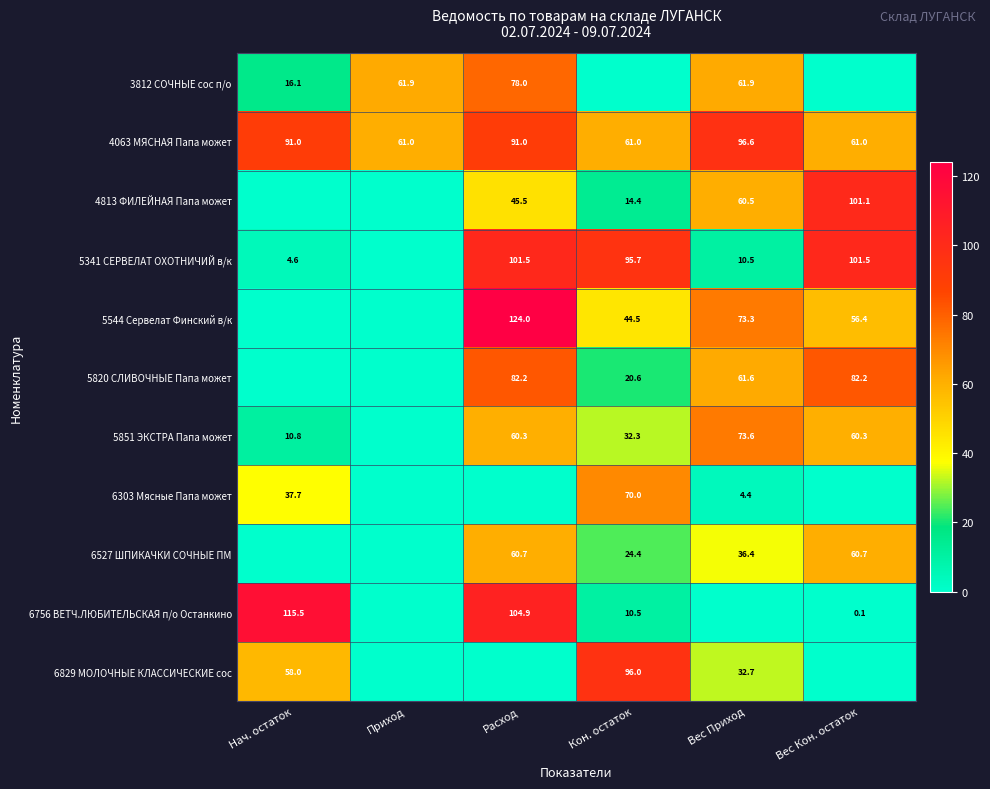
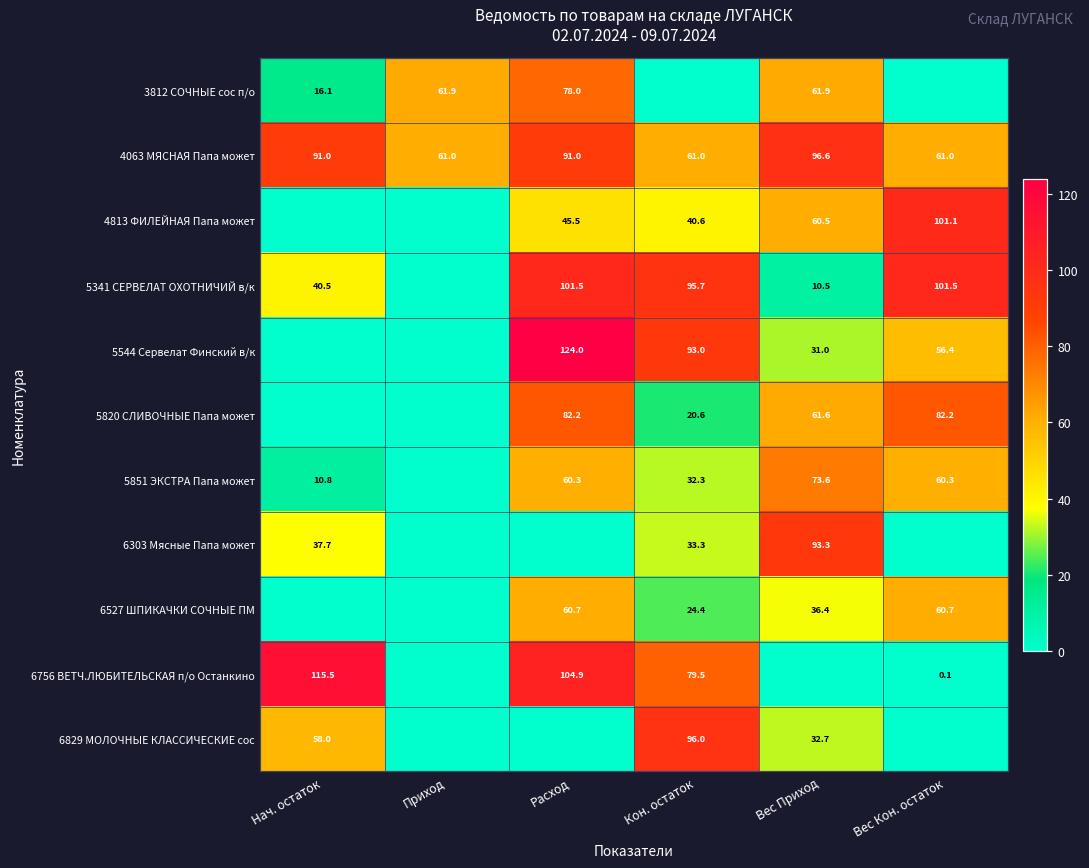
4813 ФИЛЕЙНАЯ Папа может, Кон. остаток: 14.4 -> 40.6
5341 СЕРВЕЛАТ ОХОТНИЧИЙ в/к, Нач. остаток: 4.6 -> 40.5
5544 Сервелат Финский в/к, Кон. остаток: 44.5 -> 93.0
5544 Сервелат Финский в/к, Вес Приход: 73.3 -> 31.0
6303 Мясные Папа может, Кон. остаток: 70.0 -> 33.3
6303 Мясные Папа может, Вес Приход: 4.4 -> 93.3
6756 ВЕТЧ.ЛЮБИТЕЛЬСКАЯ п/о Останкино, Кон. остаток: 10.5 -> 79.5
